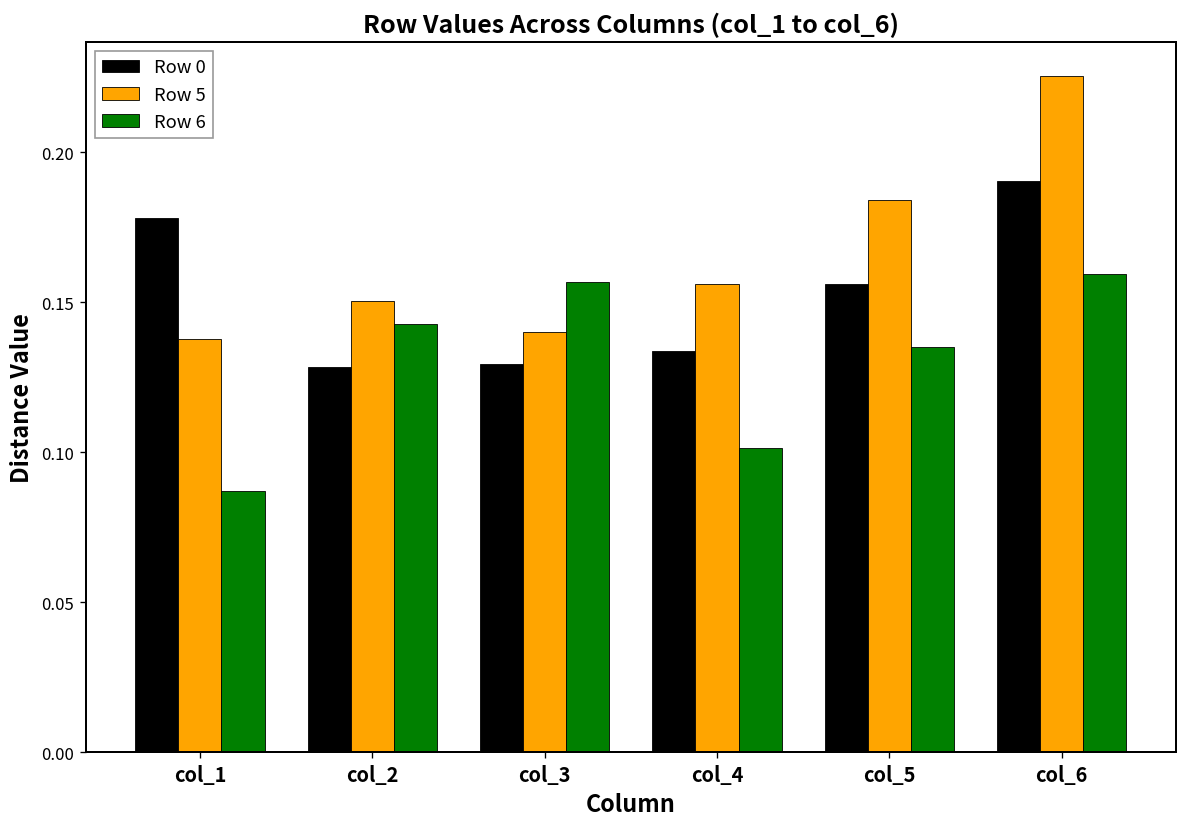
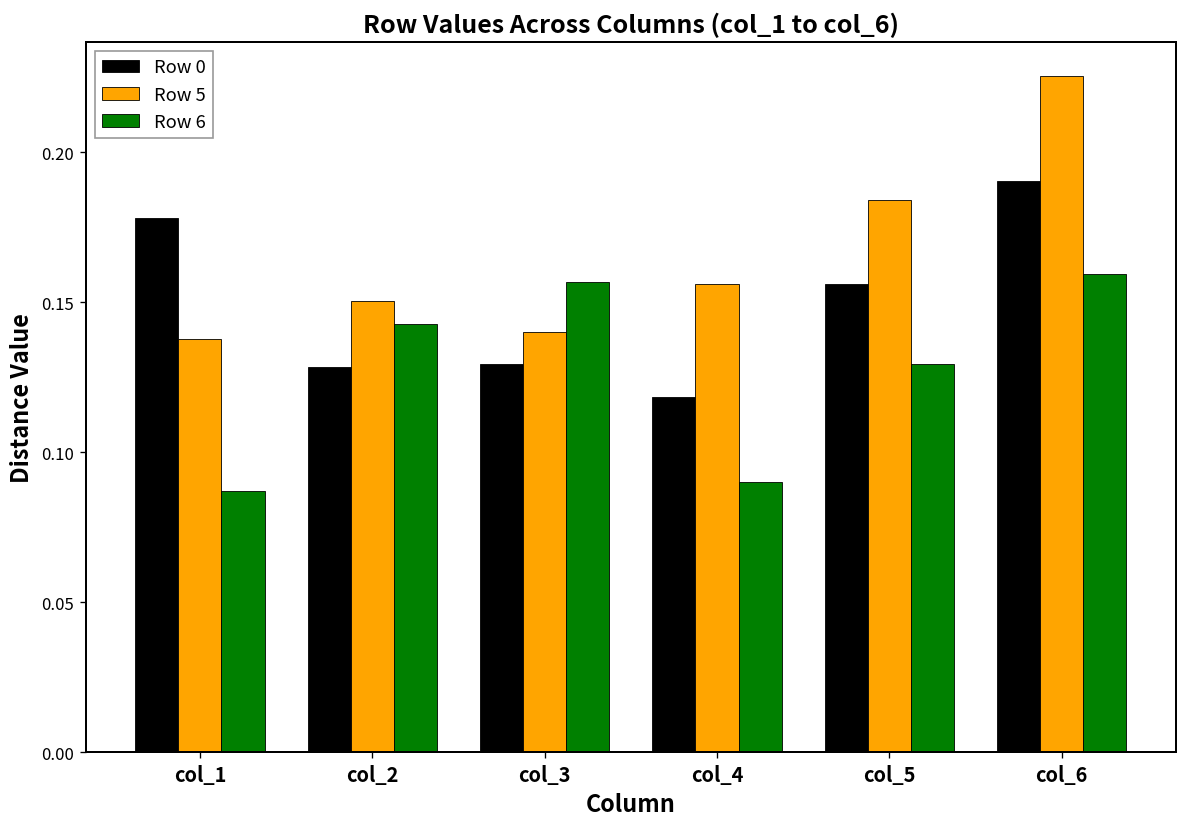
Row 0, col_4: 0.134 -> 0.118
Row 6, col_4: 0.101 -> 0.090
Row 6, col_5: 0.135 -> 0.130
